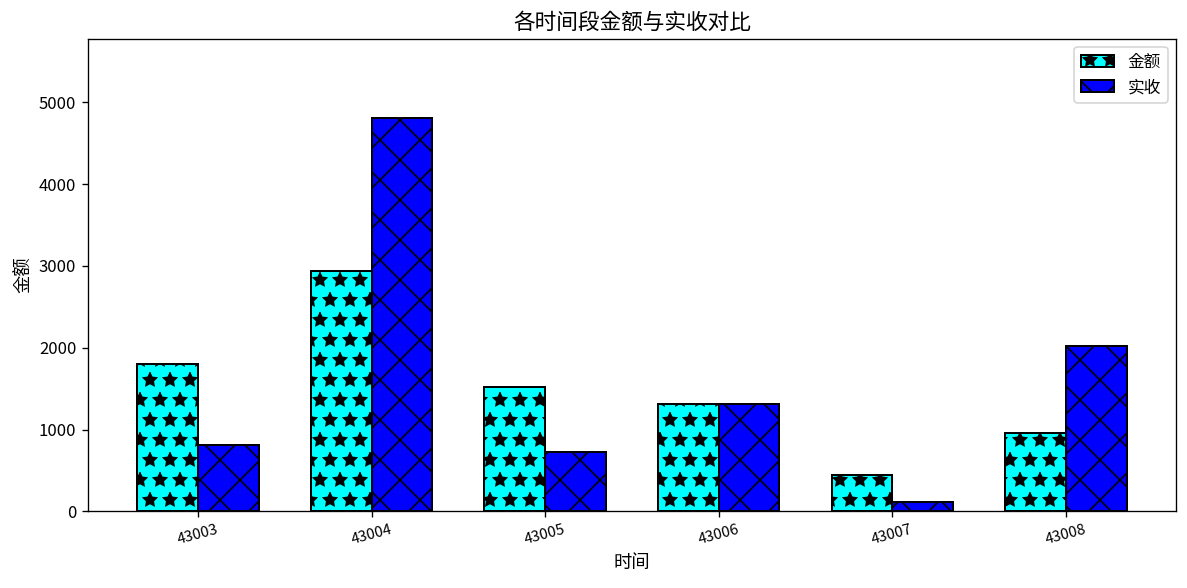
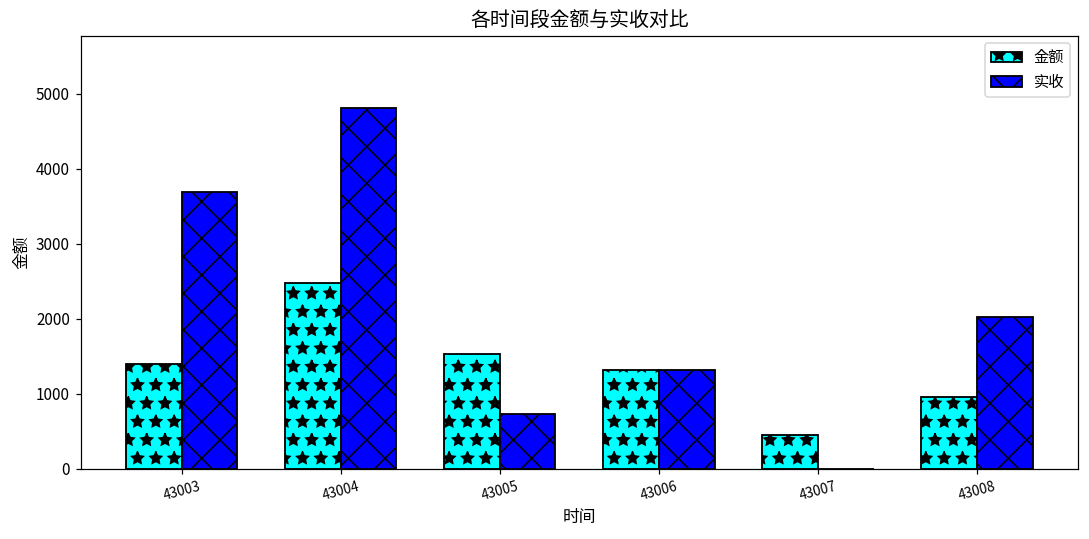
金额, 43003: 1800 -> 1400
实收, 43003: 800 -> 3700
金额, 43004: 2900 -> 2500
实收, 43007: 100 -> 0
